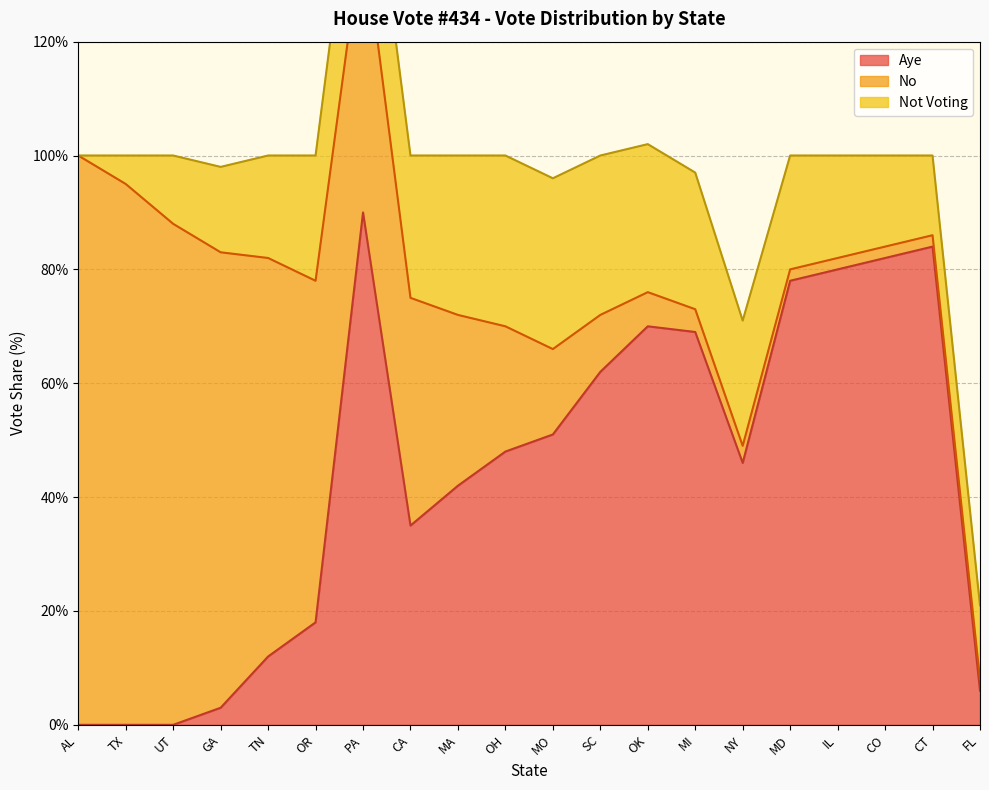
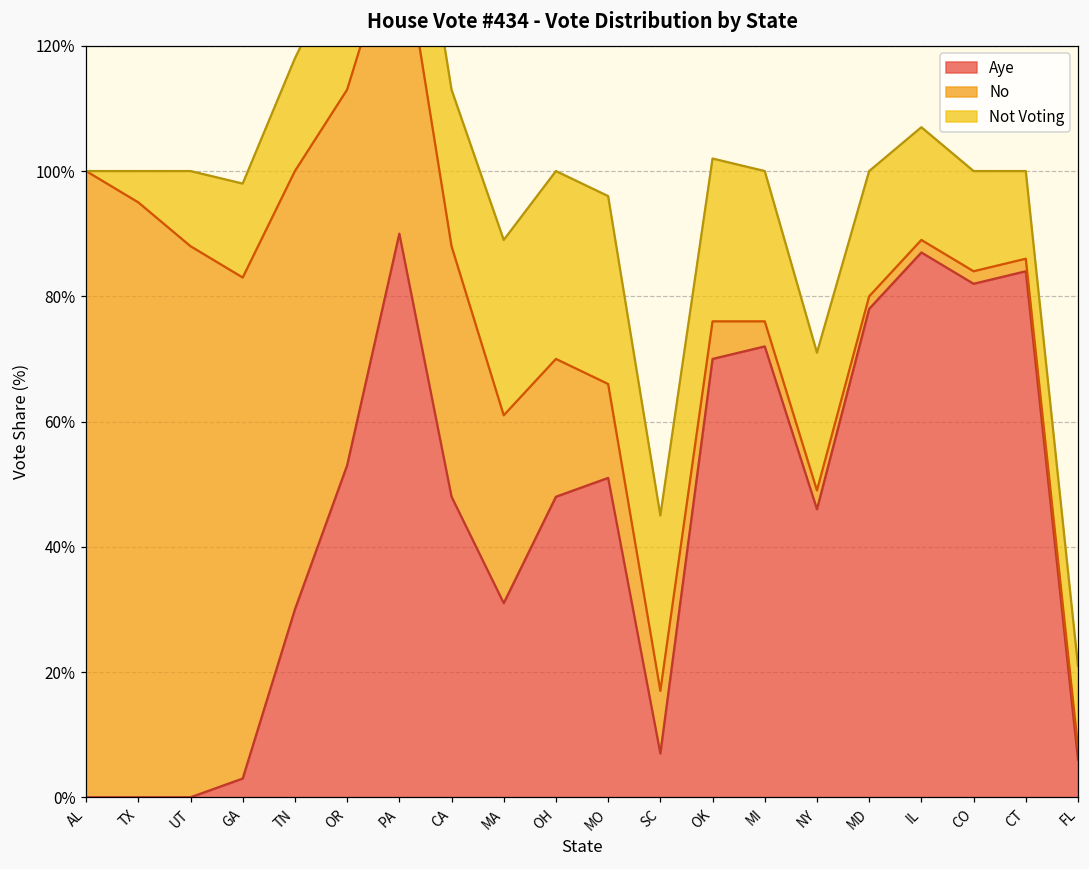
Aye, TN: 12% -> 30%
Aye, OR: 18% -> 53%
Aye, CA: 35% -> 48%
Aye, MA: 42% -> 31%
Aye, SC: 62% -> 7%
Aye, MI: 69% -> 72%
Aye, IL: 80% -> 87%
